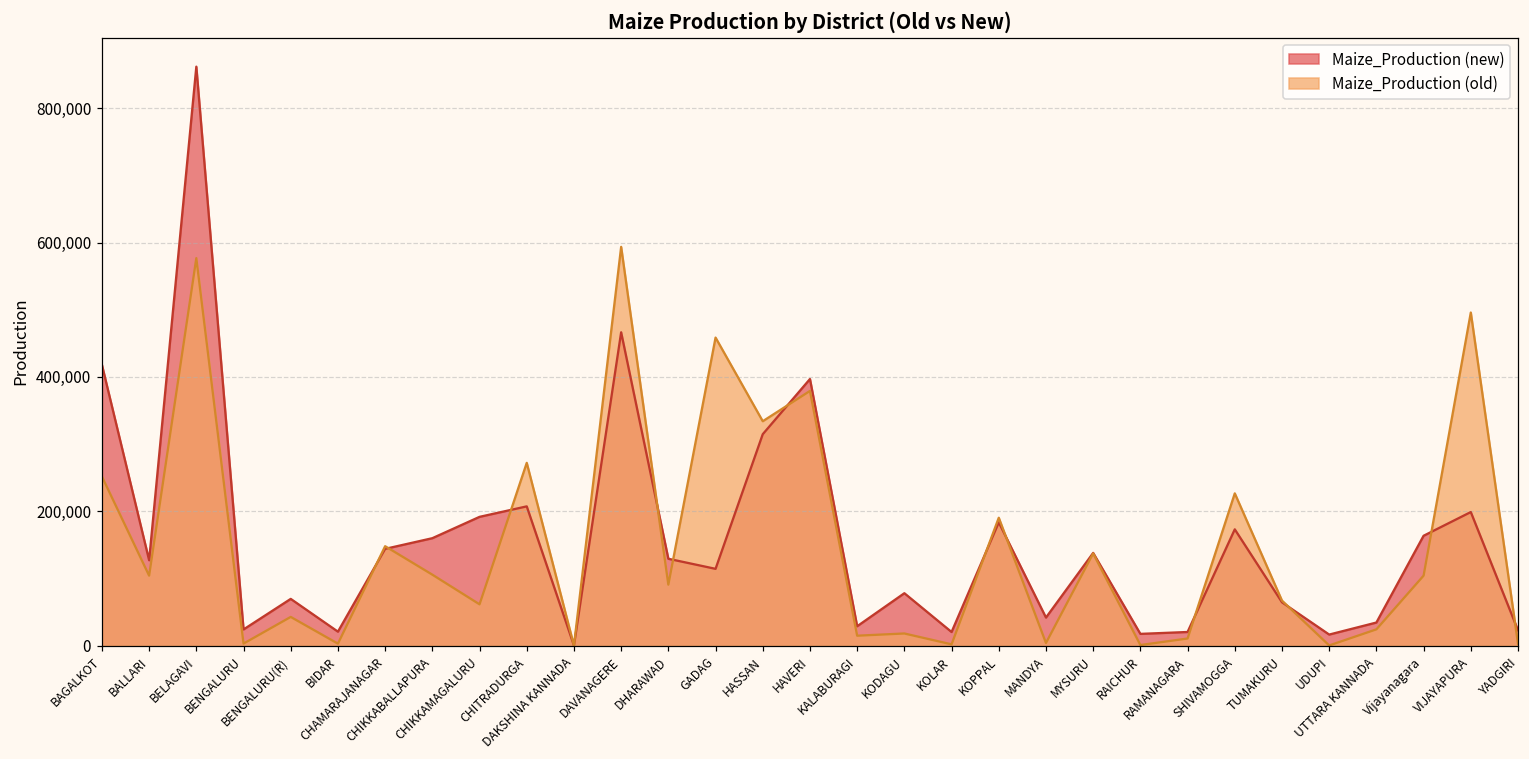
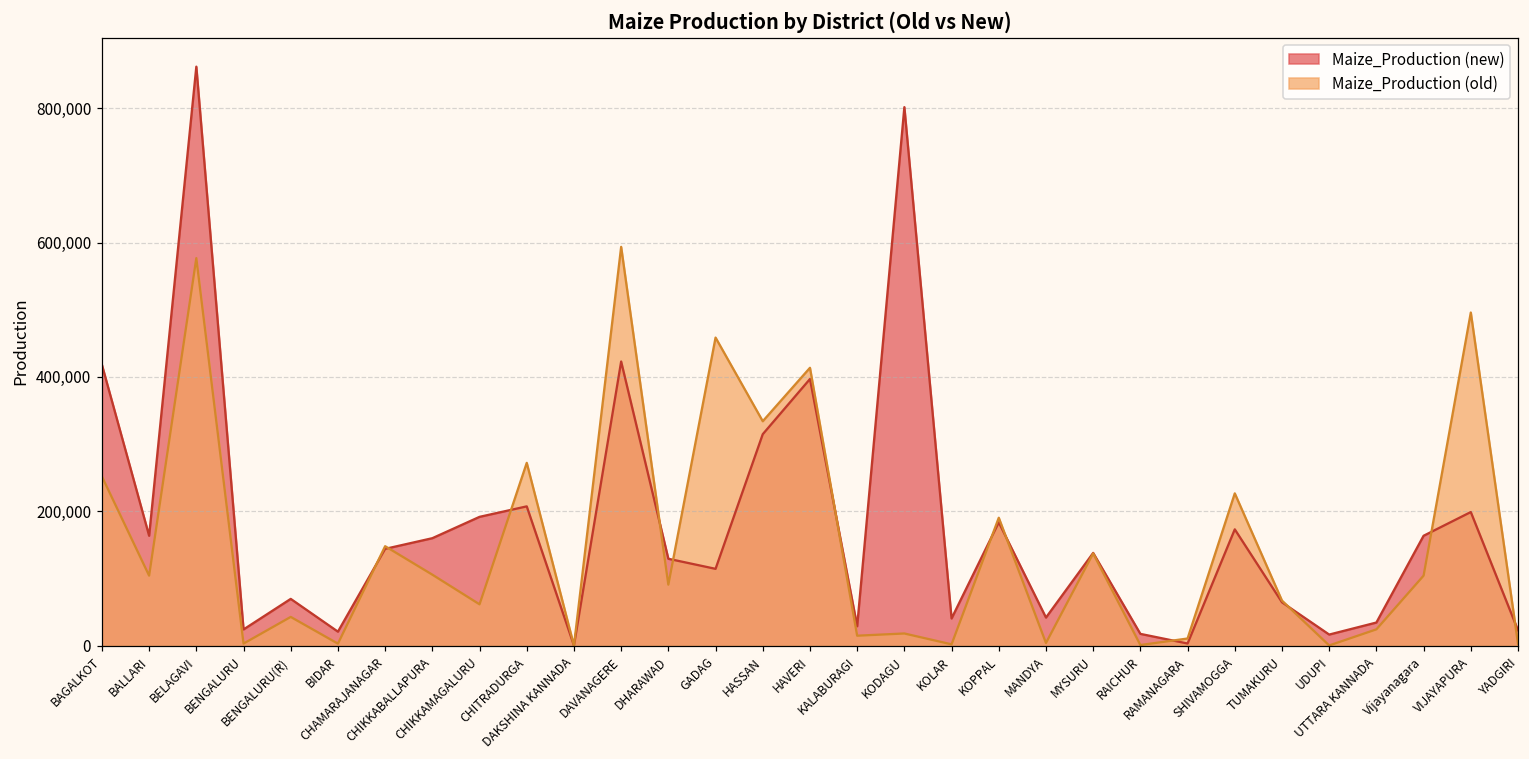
Maize_Production (new), BALLARI: 130,000 -> 160,000
Maize_Production (new), DAVANAGERE: 470,000 -> 420,000
Maize_Production (old), HAVERI: 380,000 -> 410,000
Maize_Production (new), KODAGU: 80,000 -> 800,000
Maize_Production (new), KOLAR: 20,000 -> 40,000
Maize_Production (new), RAMANAGARA: 20,000 -> 0
